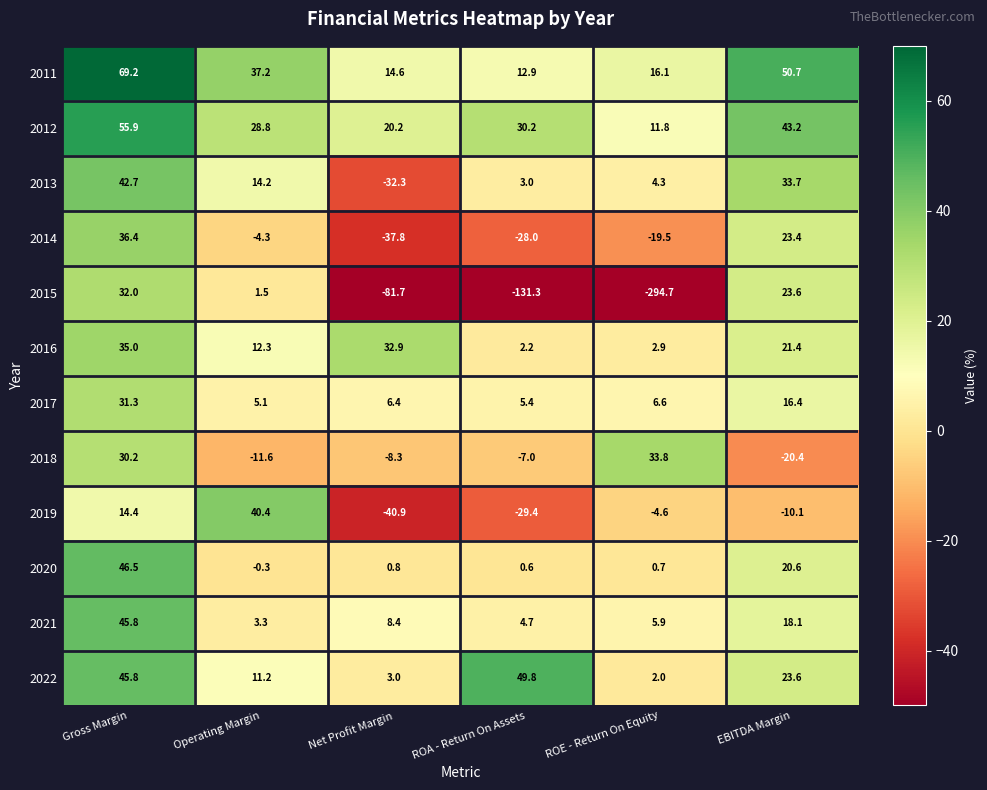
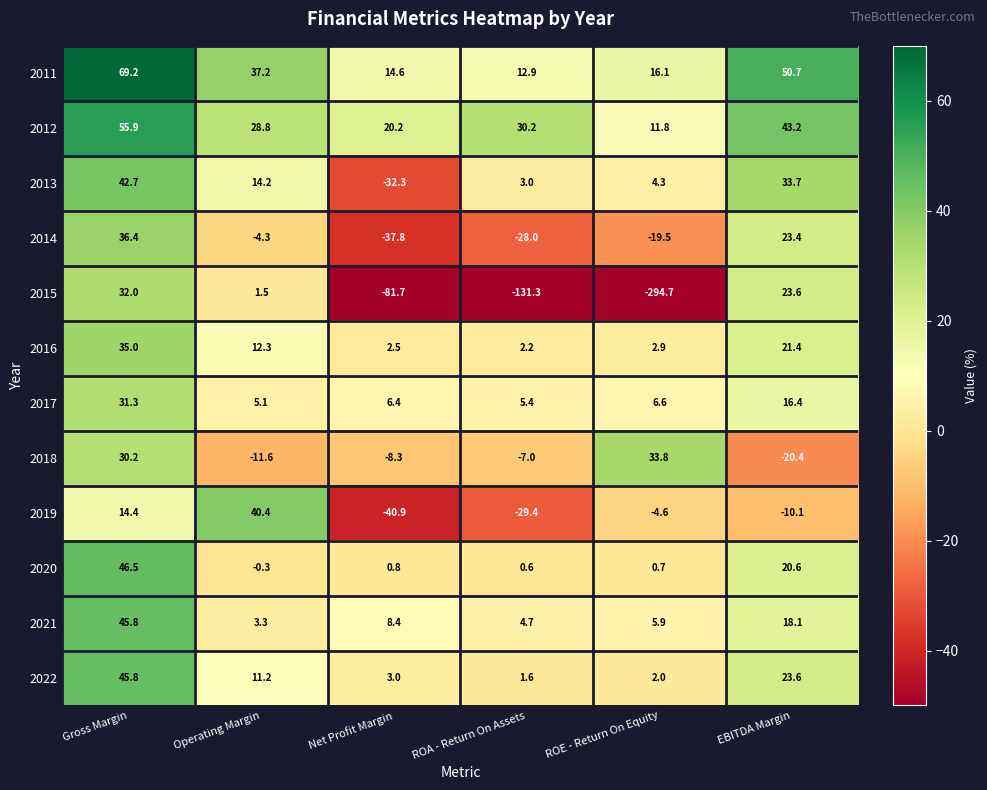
2016, Net Profit Margin: 32.9 -> 2.5
2022, ROA - Return On Assets: 49.8 -> 1.6
